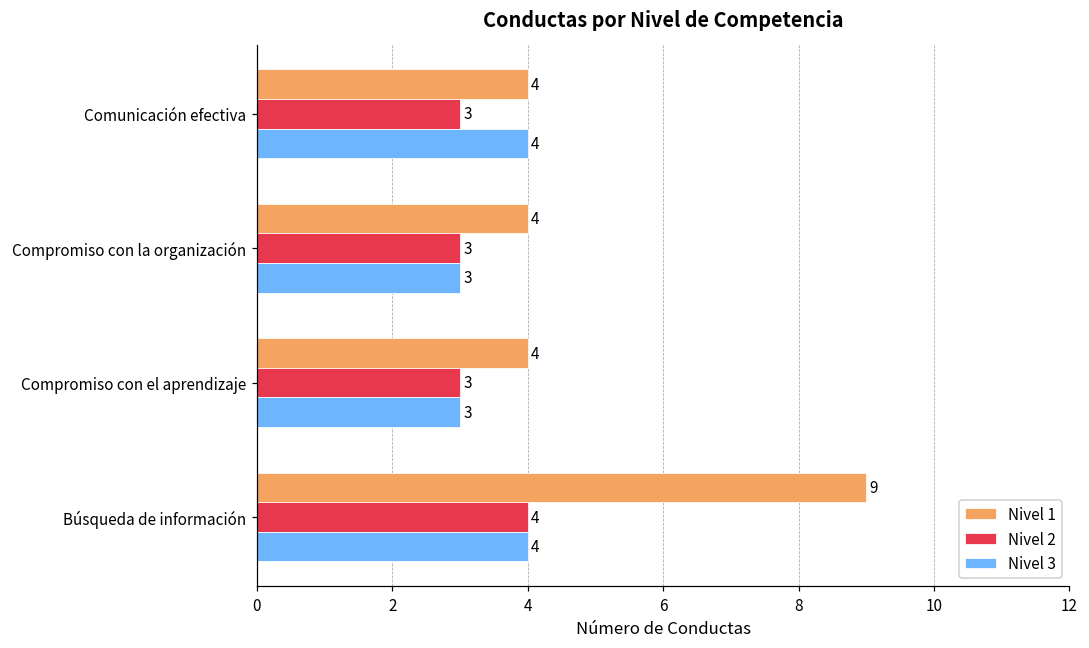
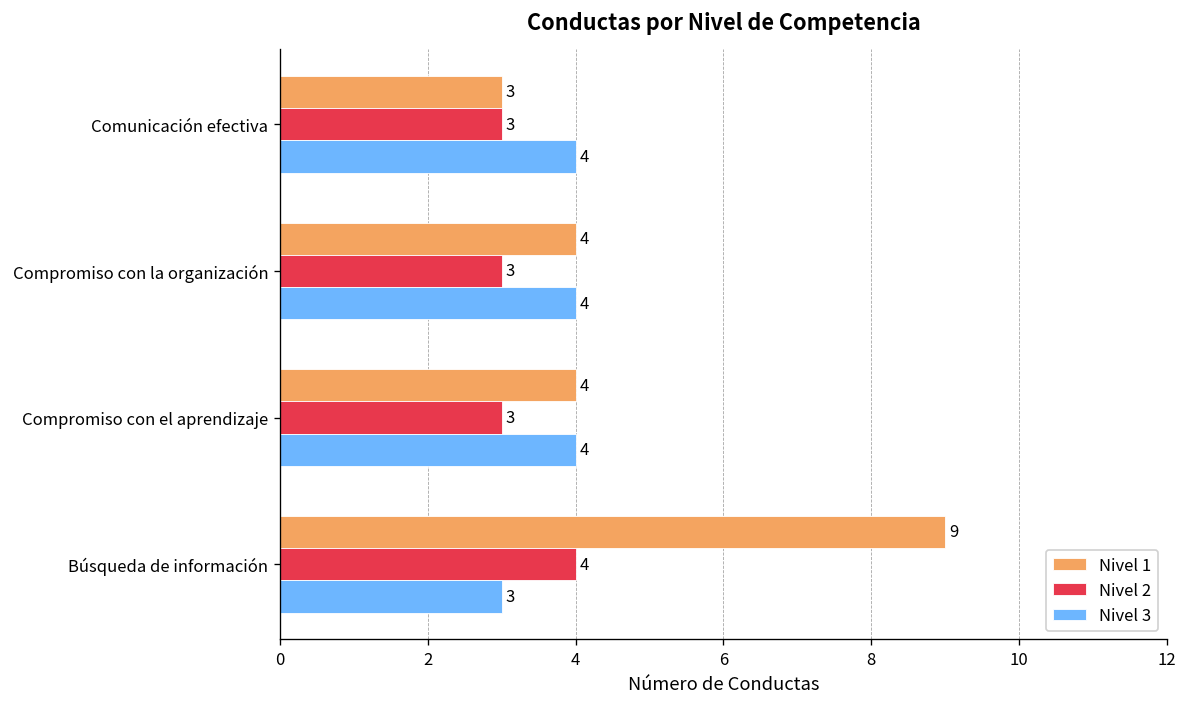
Nivel 1, Comunicación efectiva: 4 -> 3
Nivel 3, Compromiso con la organización: 3 -> 4
Nivel 3, Compromiso con el aprendizaje: 3 -> 4
Nivel 3, Búsqueda de información: 4 -> 3
